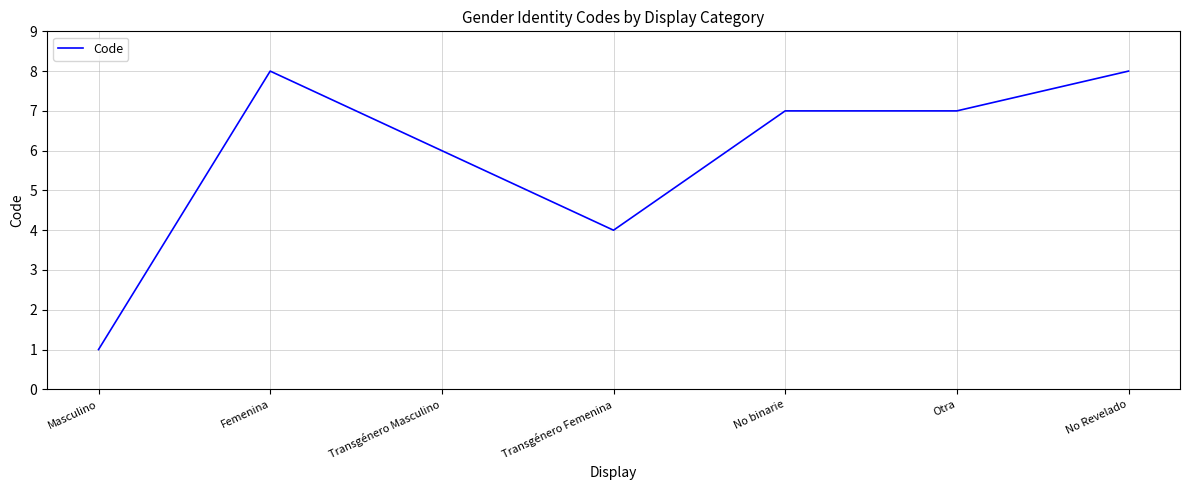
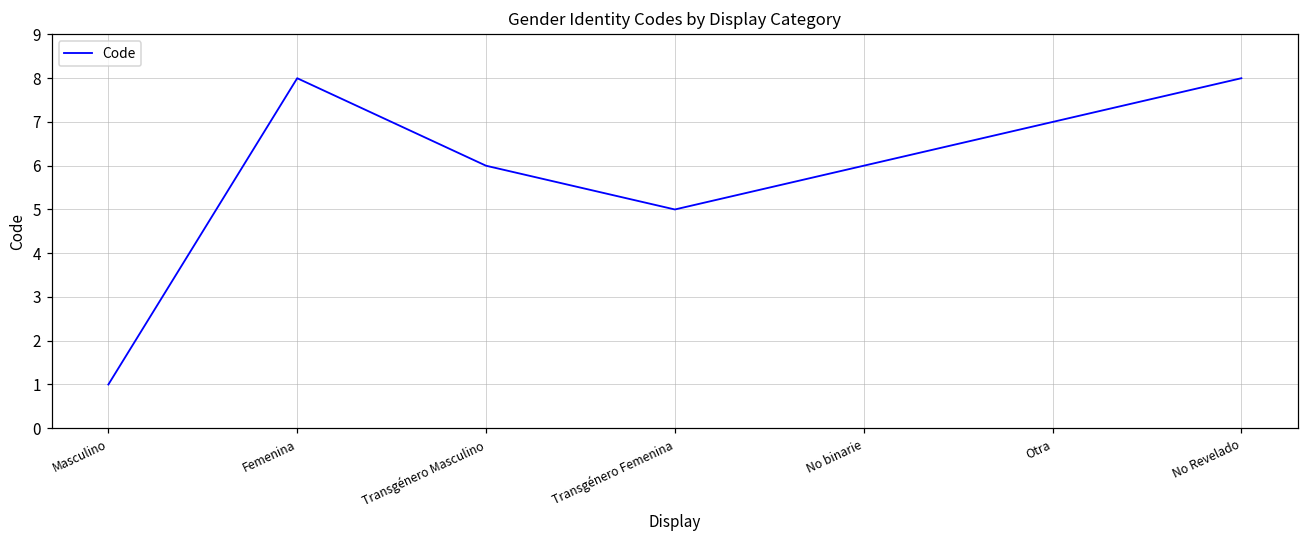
Transgénero Femenina: 4 -> 5
No binarie: 7 -> 6
